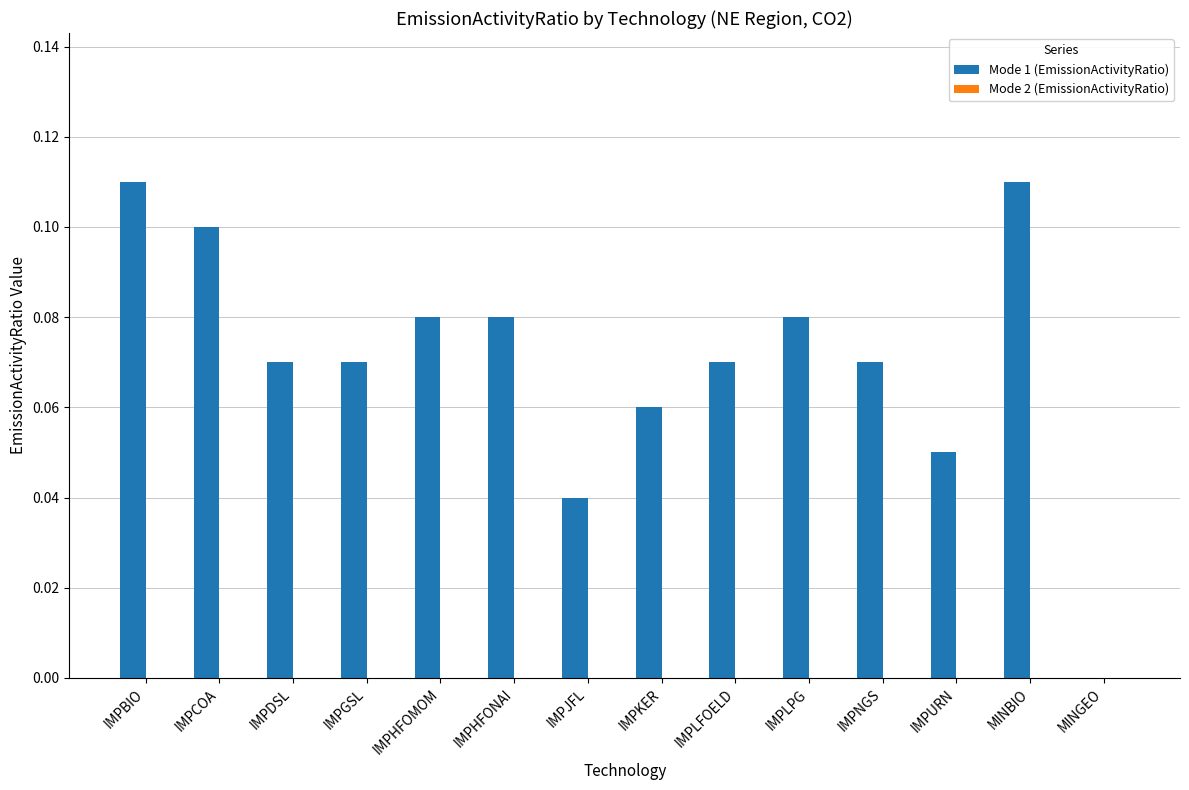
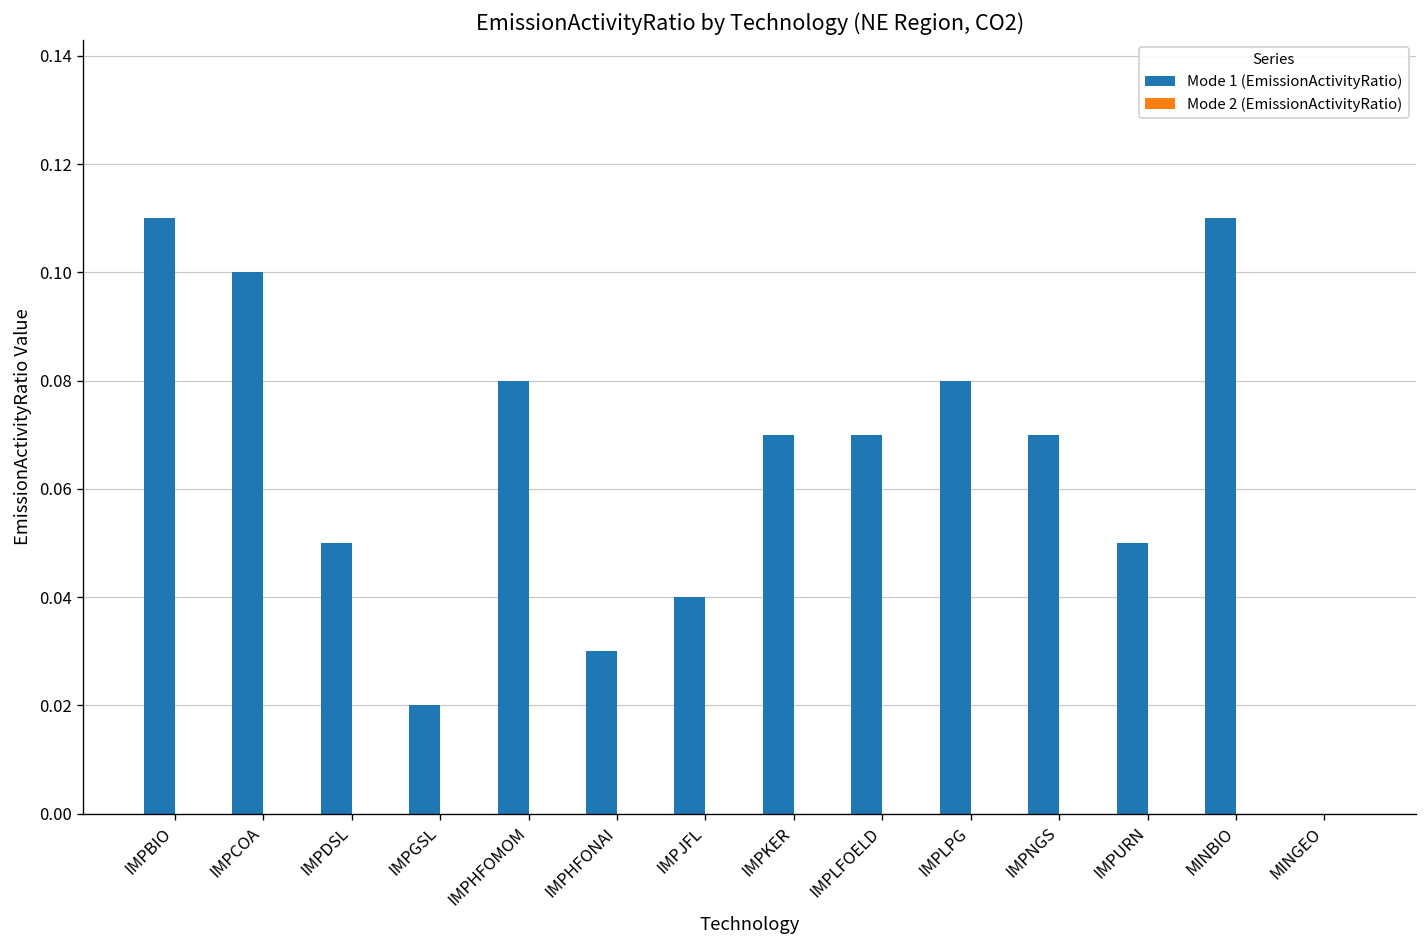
Mode 1 (EmissionActivityRatio), IMPDSL: 0.07 -> 0.05
Mode 1 (EmissionActivityRatio), IMPGSL: 0.07 -> 0.02
Mode 1 (EmissionActivityRatio), IMPHFONAI: 0.08 -> 0.03
Mode 1 (EmissionActivityRatio), IMPKER: 0.06 -> 0.07
